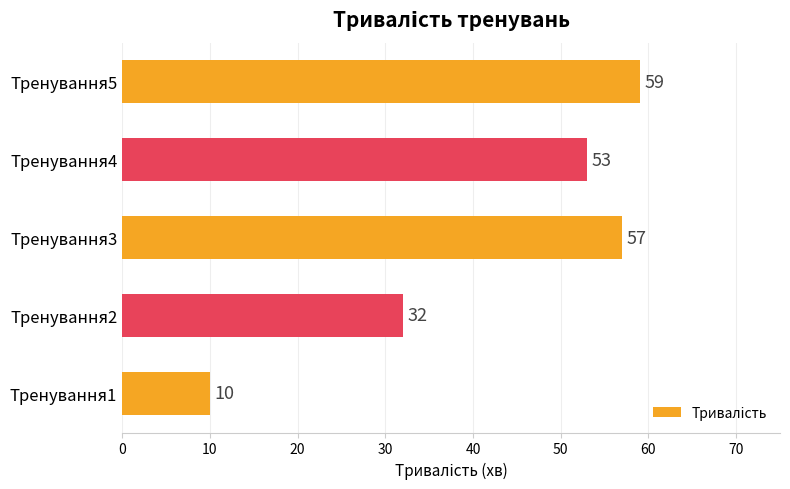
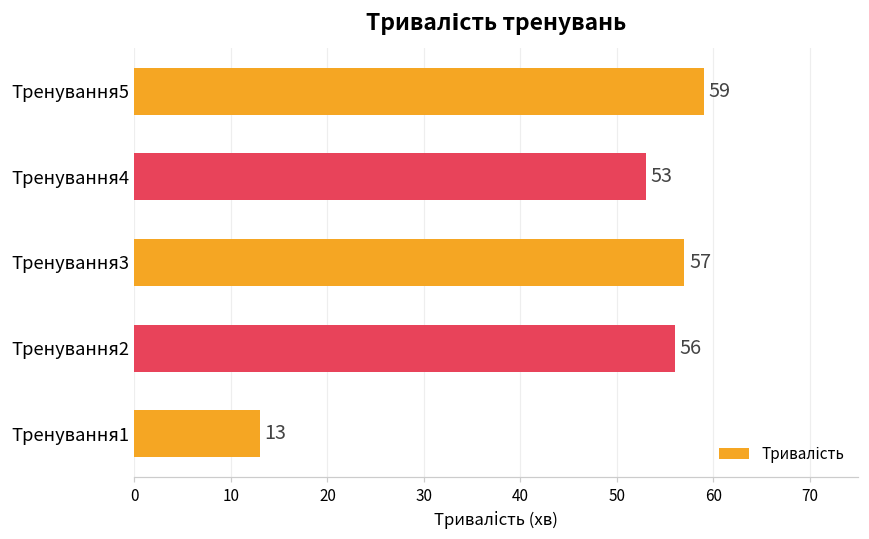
Тренування2: 32 -> 56
Тренування1: 10 -> 13
